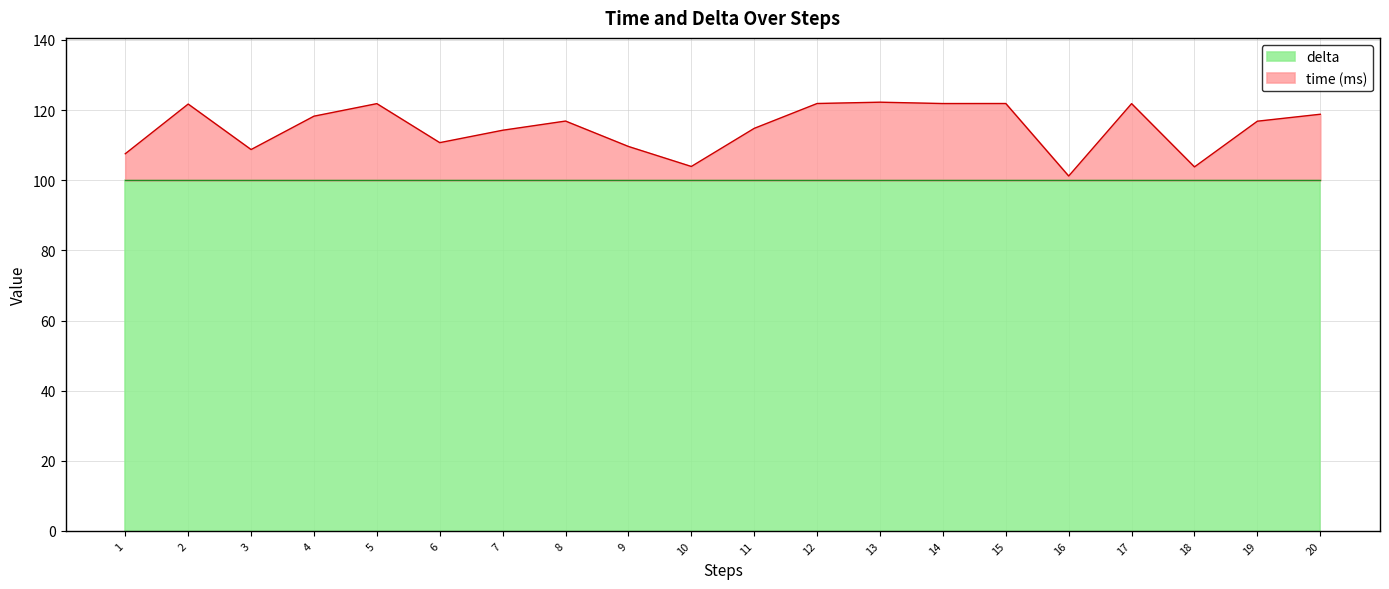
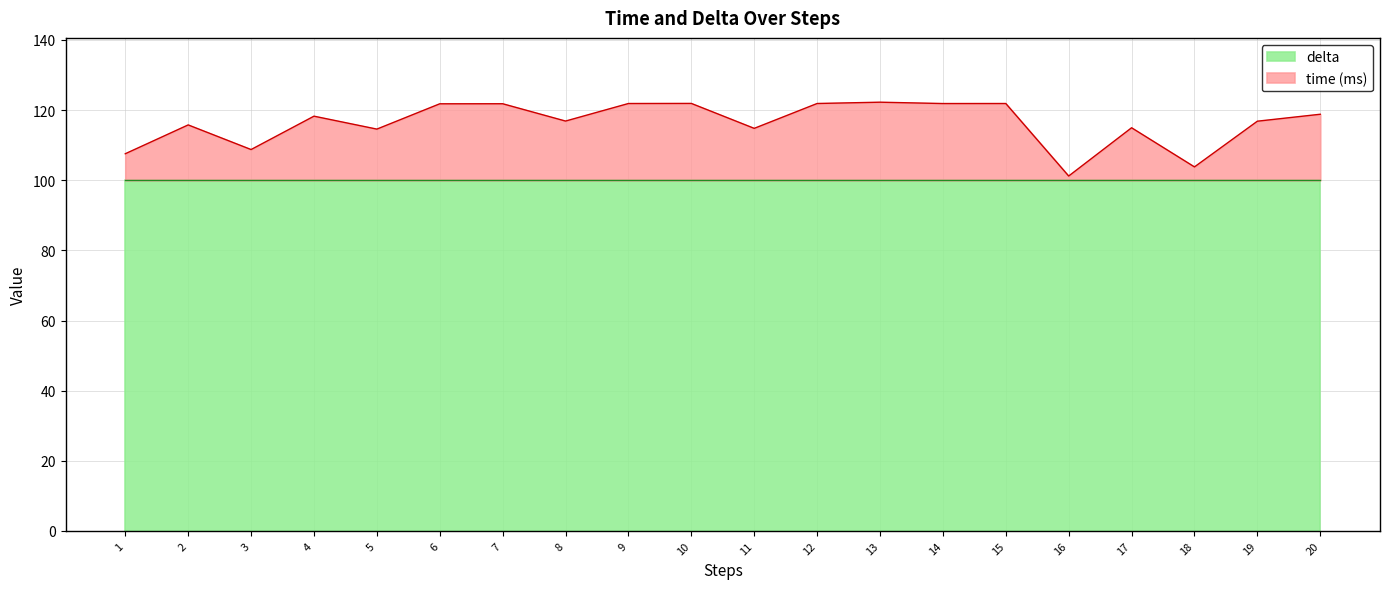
time (ms), 2: 122 -> 116
time (ms), 5: 122 -> 115
time (ms), 6: 111 -> 122
time (ms), 7: 114 -> 122
time (ms), 9: 110 -> 122
time (ms), 10: 104 -> 122
time (ms), 17: 122 -> 115
